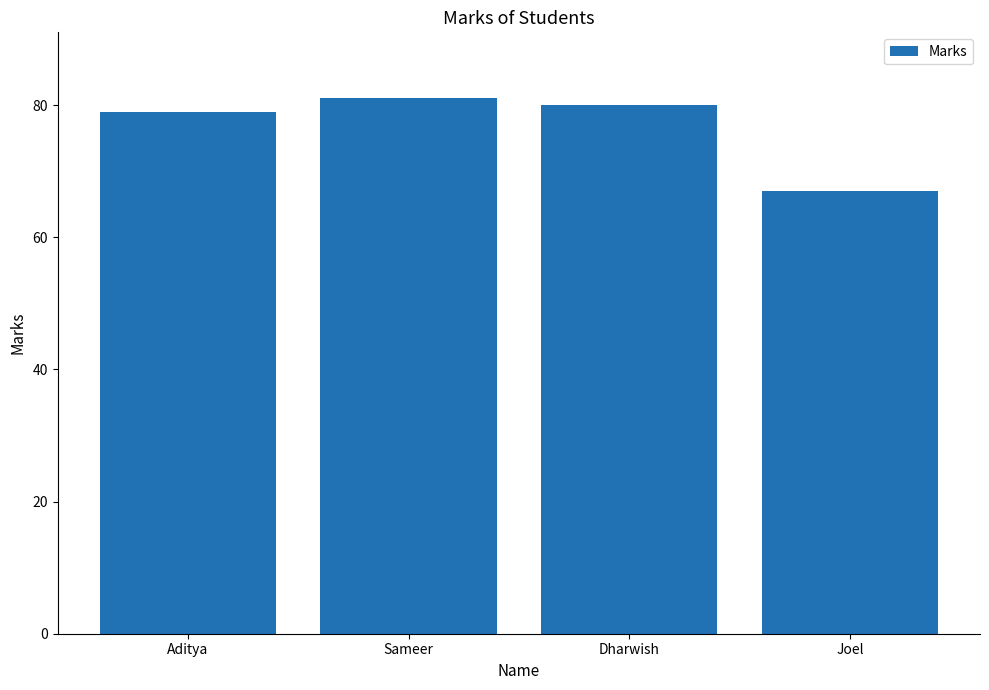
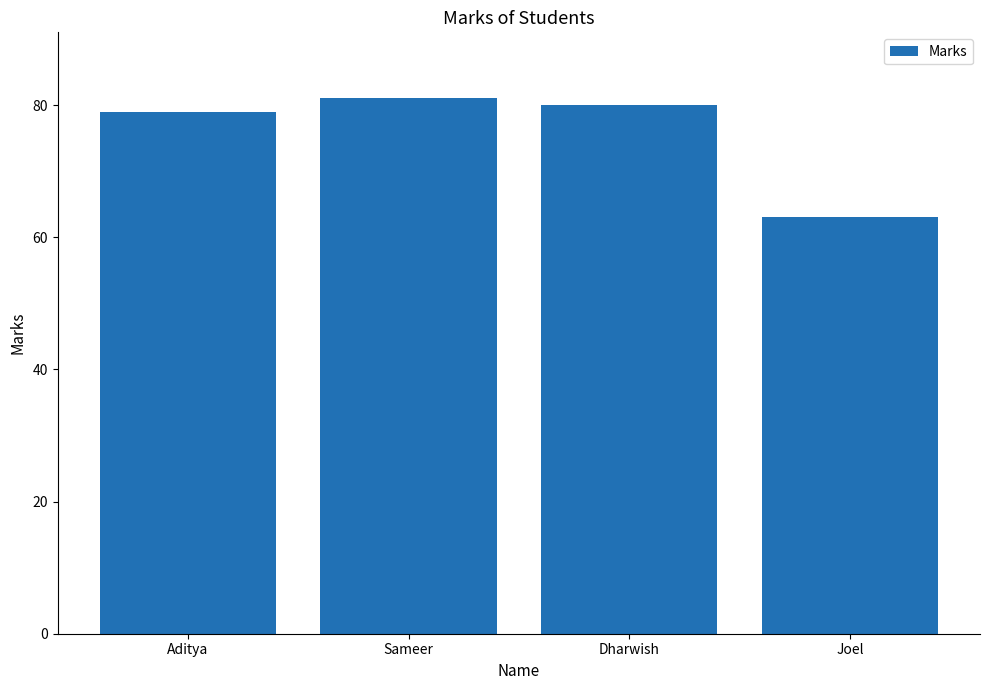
Joel: 67 -> 63
